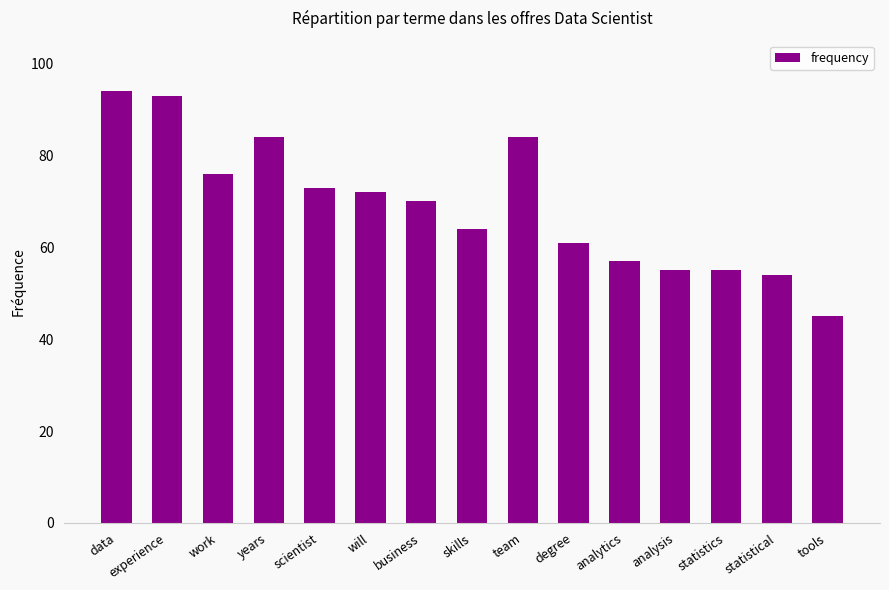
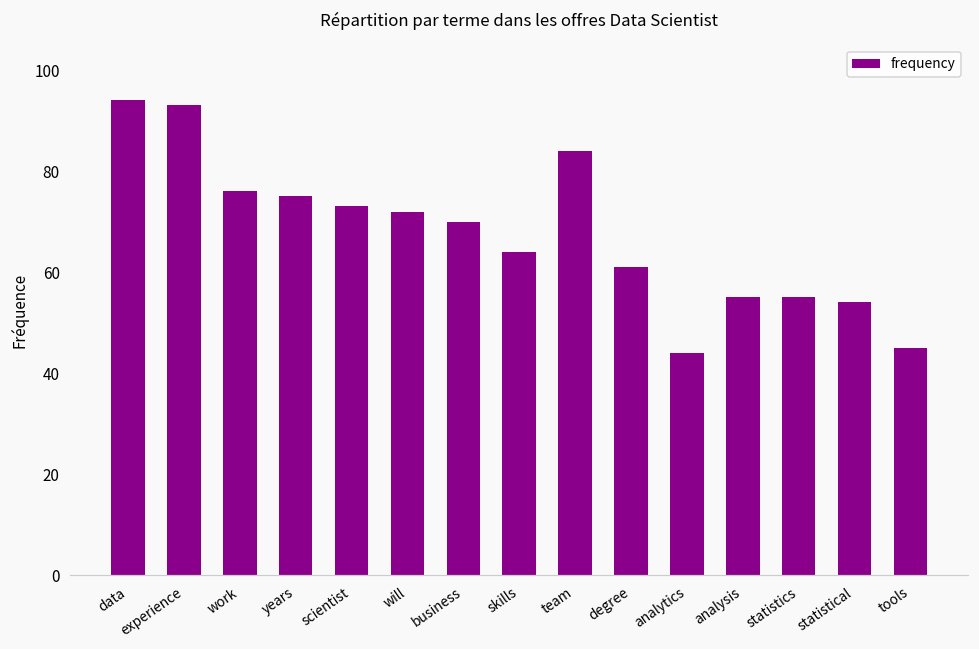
years: 84 -> 75
analytics: 57 -> 44
